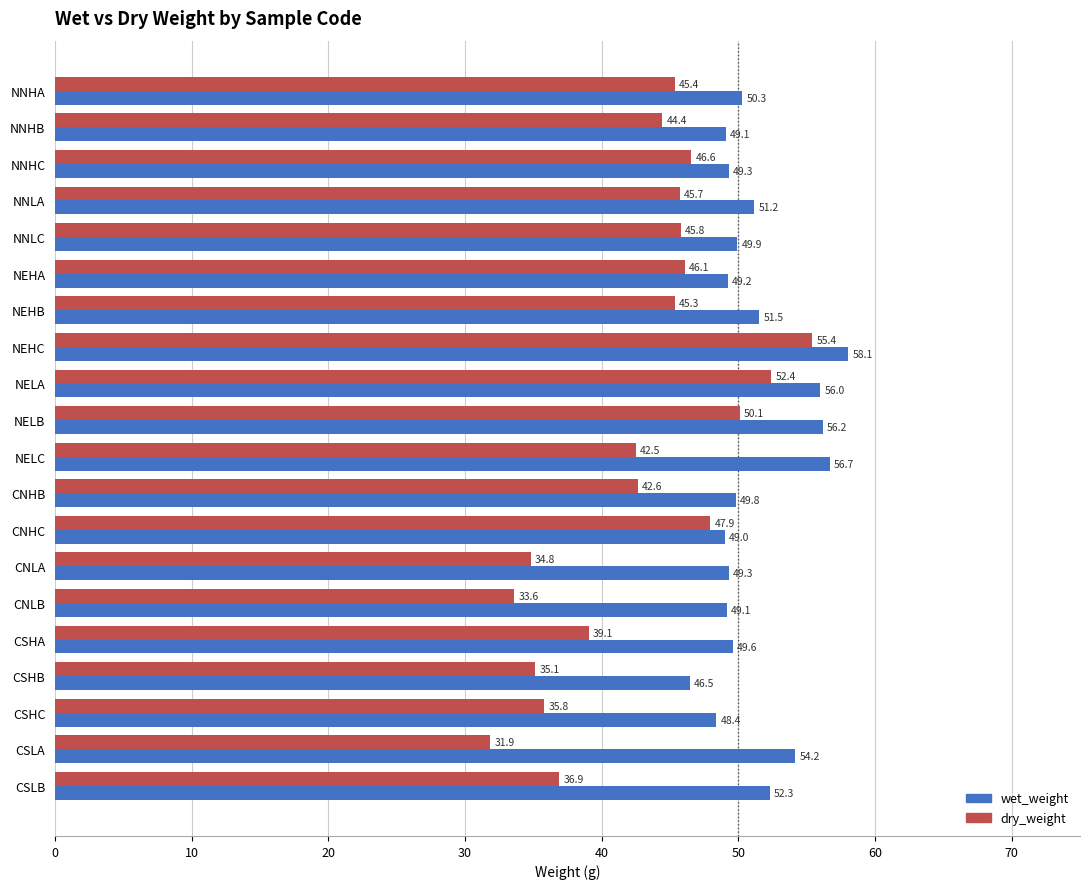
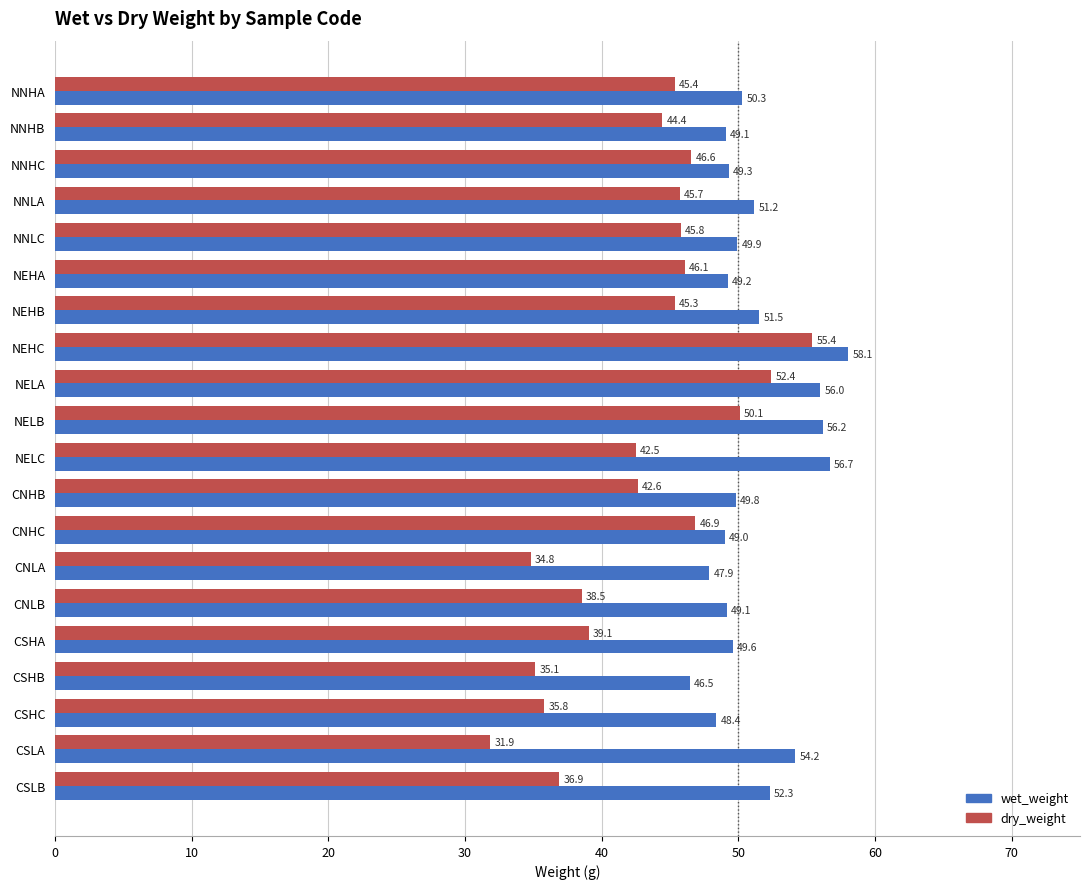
dry_weight, CNHC: 47.9 -> 46.9
wet_weight, CNLA: 49.3 -> 47.9
dry_weight, CNLB: 33.6 -> 38.5
